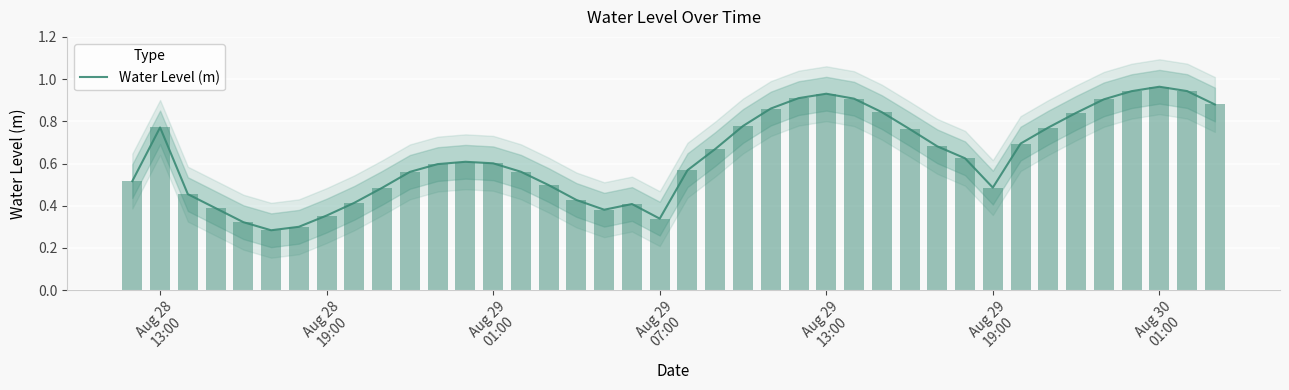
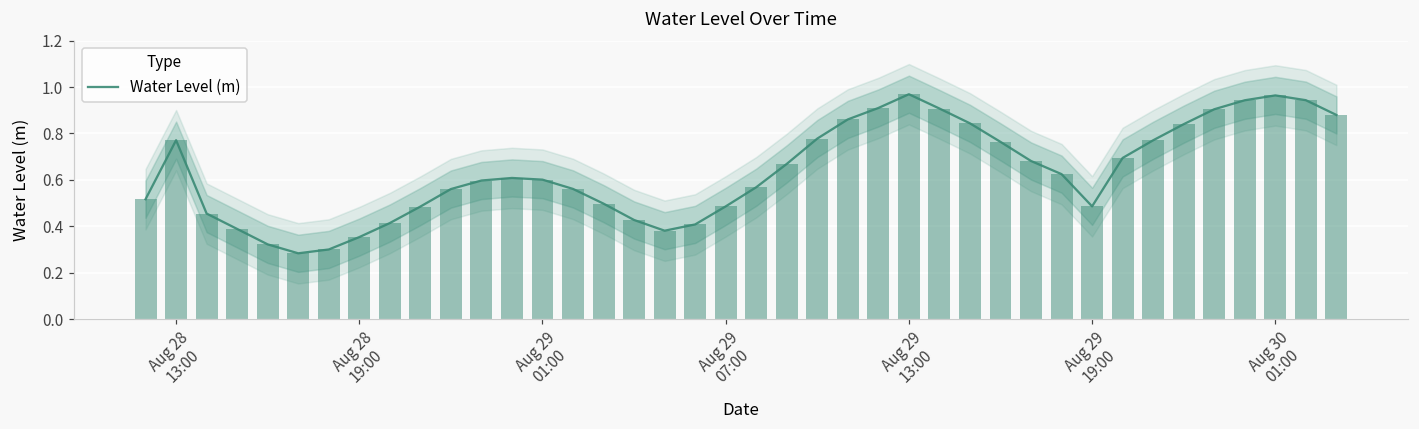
Water Level (m), Aug 29 07:00: 0.34 -> 0.49
Water Level (m), Aug 29 13:00: 0.93 -> 0.97
